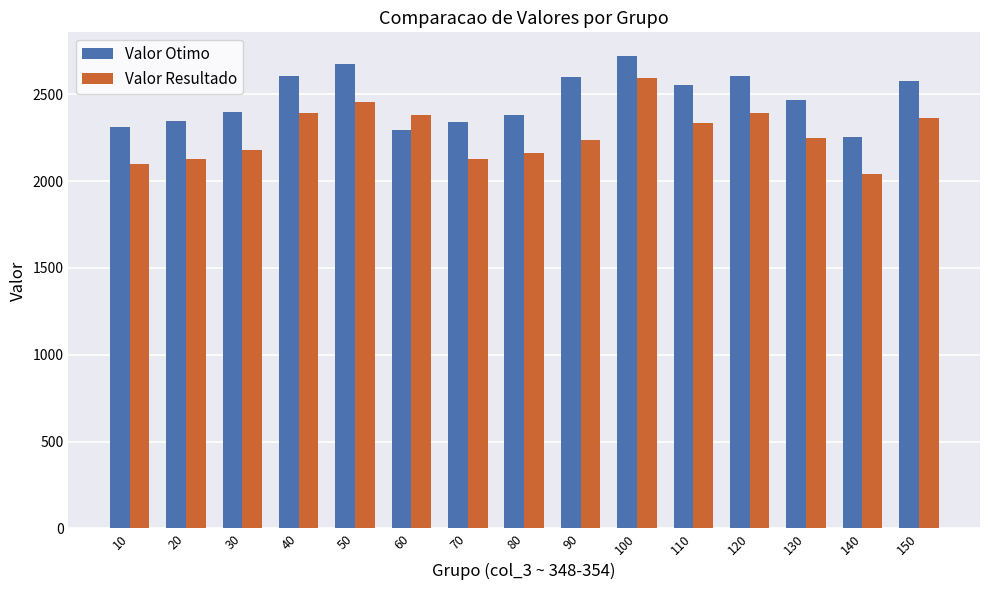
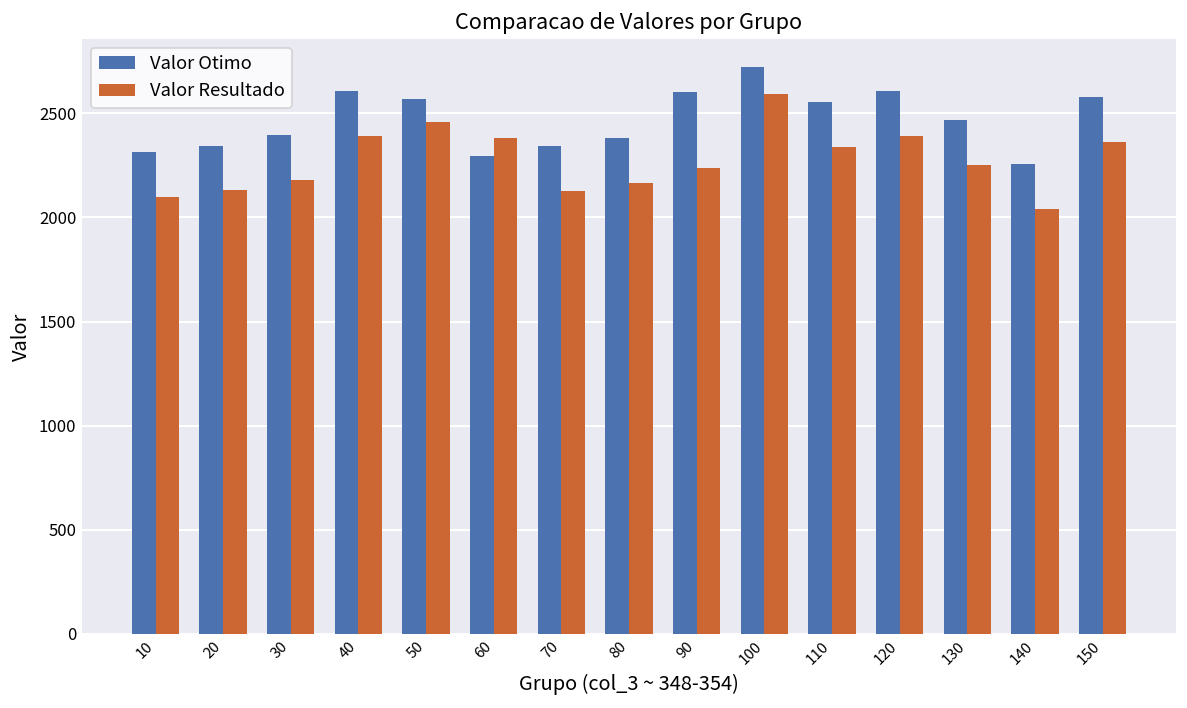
Valor Otimo, 50: 2670 -> 2570
